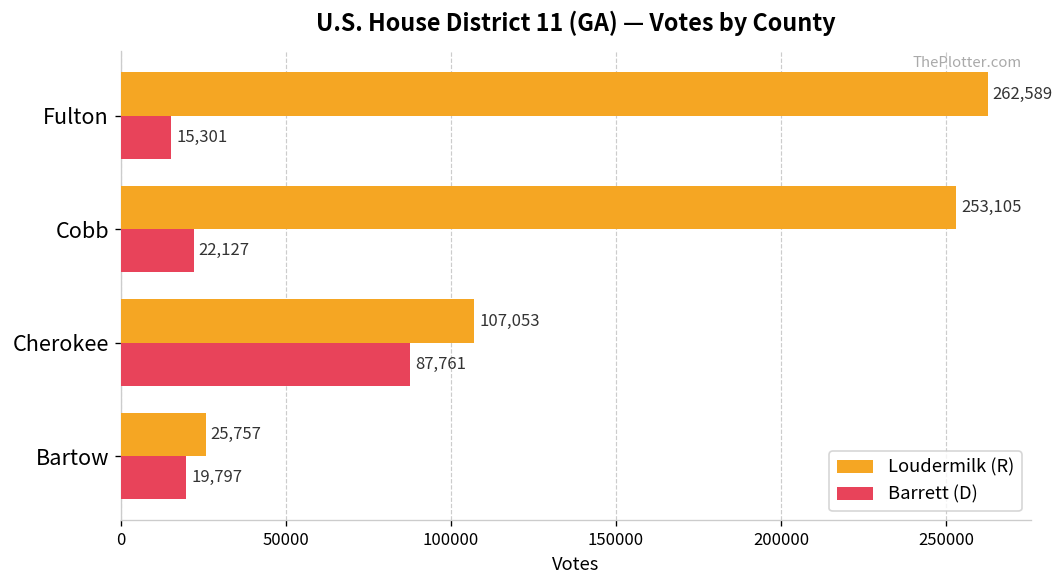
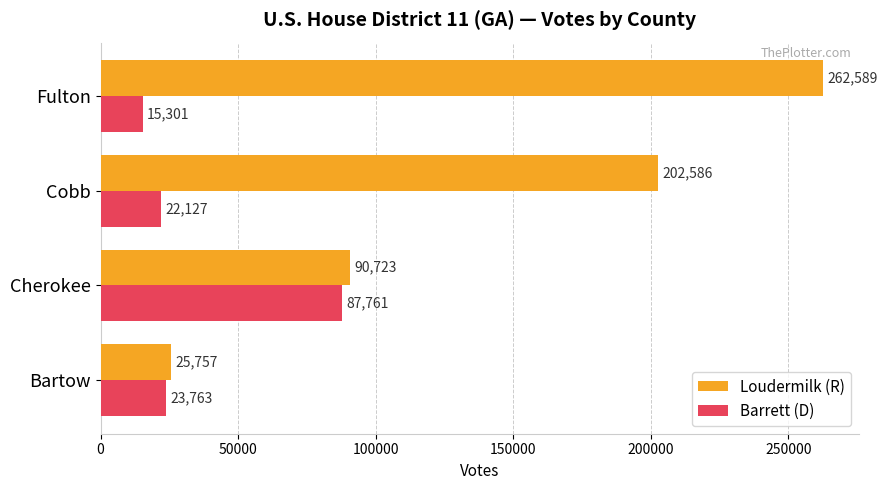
Loudermilk (R), Cobb: 253,105 -> 202,586
Loudermilk (R), Cherokee: 107,053 -> 90,723
Barrett (D), Bartow: 19,797 -> 23,763
